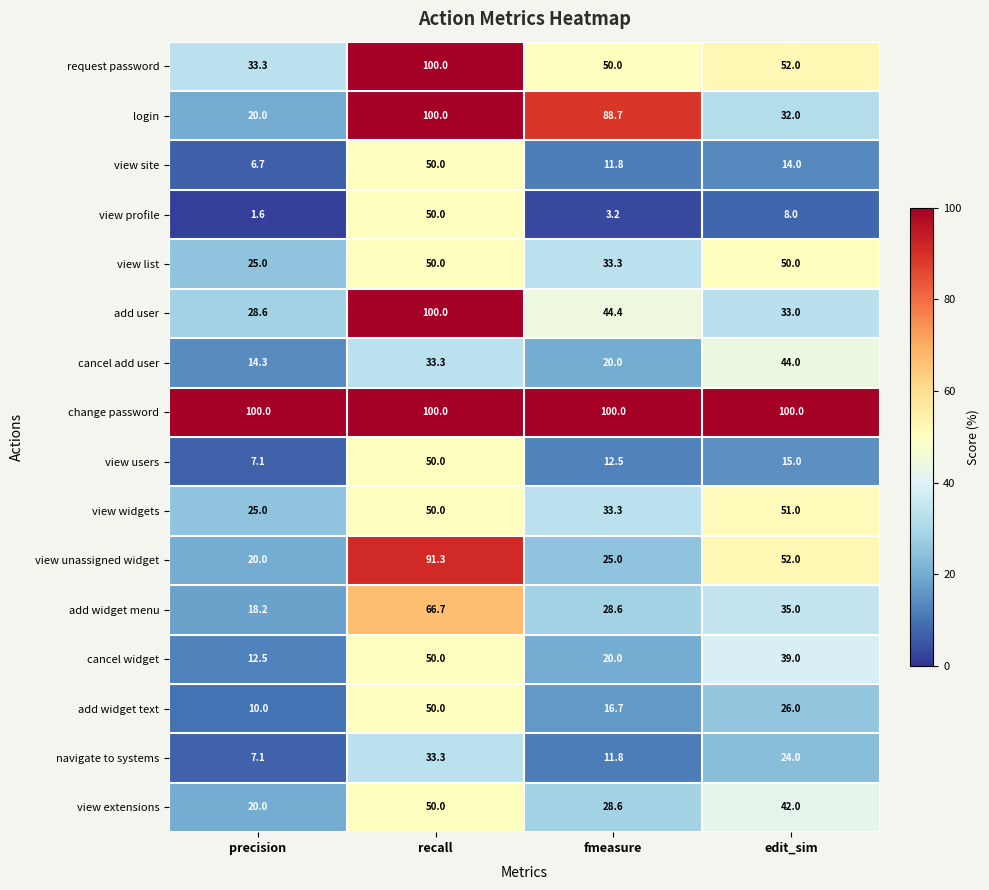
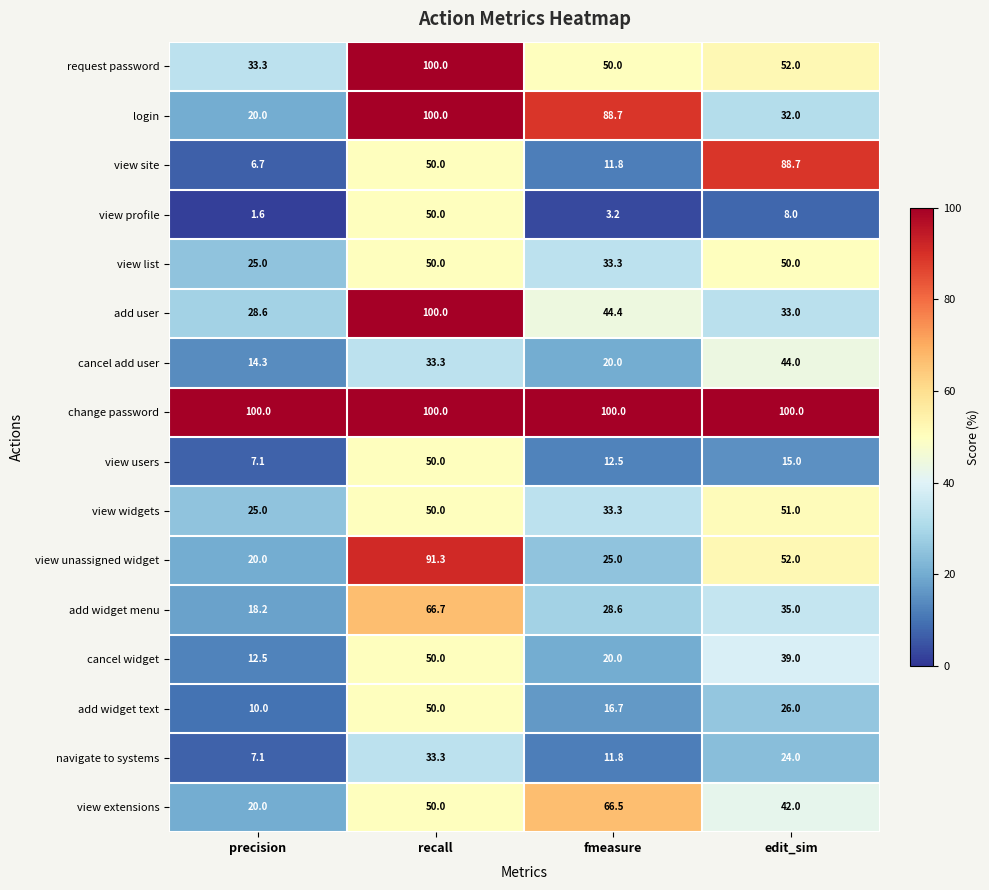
view site, edit_sim: 14.0 -> 88.7
view extensions, fmeasure: 28.6 -> 66.5
